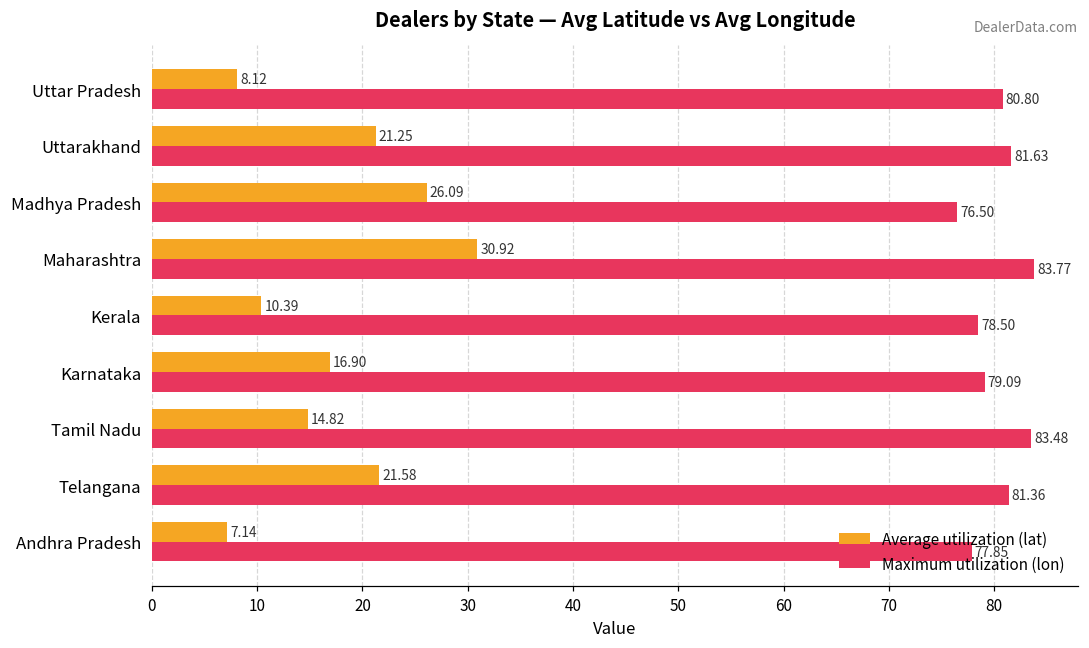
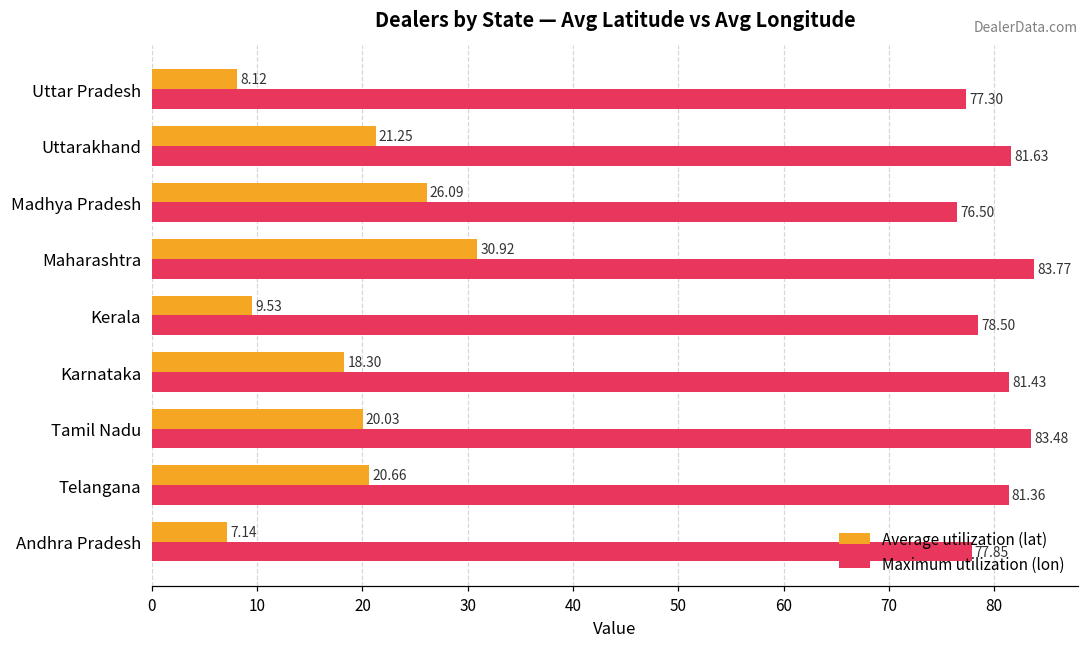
Maximum utilization (lon), Uttar Pradesh: 80.80 -> 77.30
Average utilization (lat), Kerala: 10.39 -> 9.53
Average utilization (lat), Karnataka: 16.90 -> 18.30
Maximum utilization (lon), Karnataka: 79.09 -> 81.43
Average utilization (lat), Tamil Nadu: 14.82 -> 20.03
Average utilization (lat), Telangana: 21.58 -> 20.66
